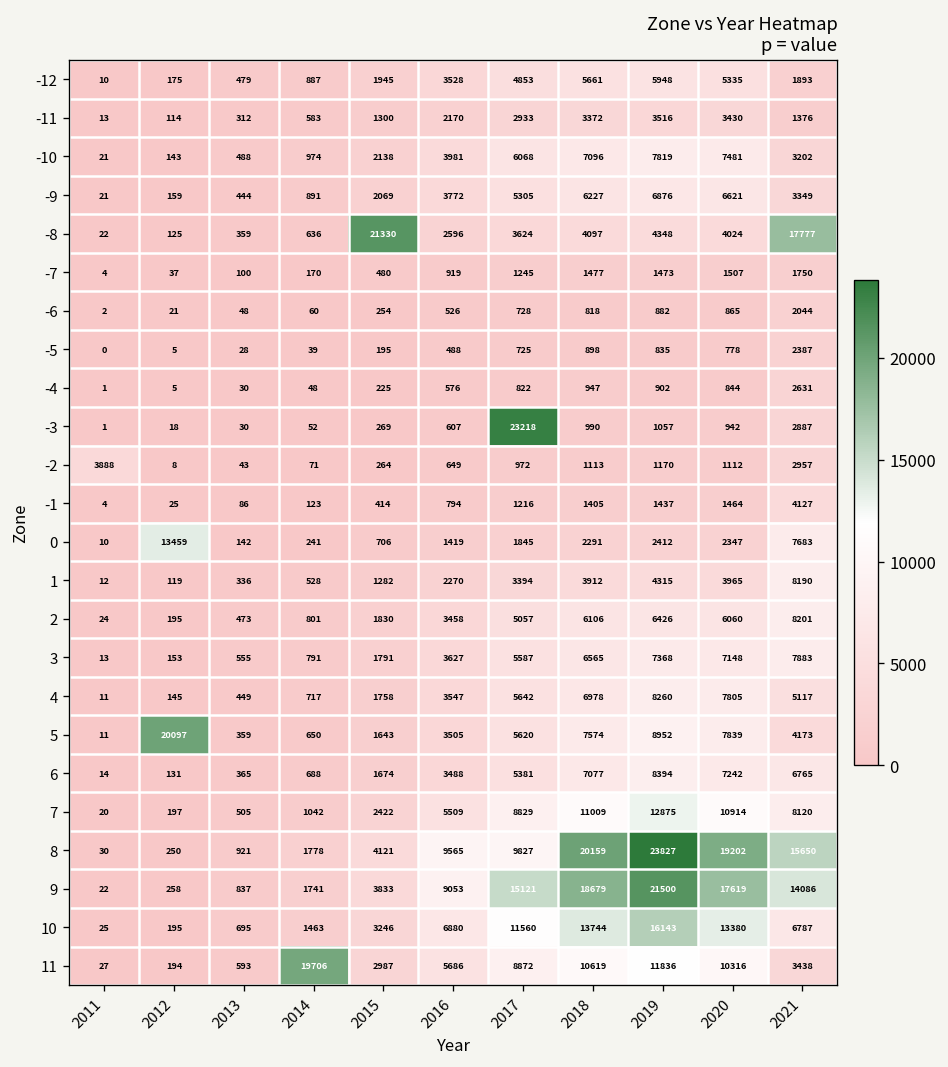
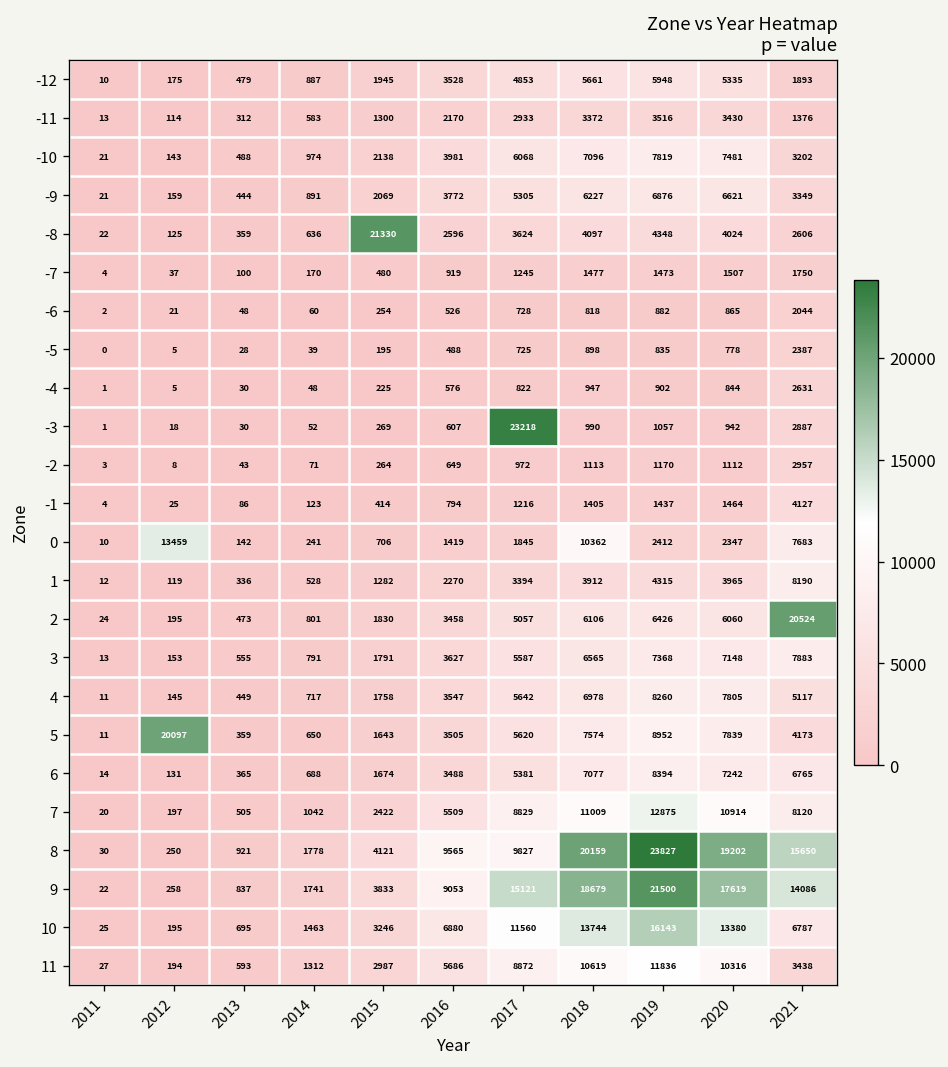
-8, 2021: 17777 -> 2606
-2, 2011: 3888 -> 3
0, 2018: 2291 -> 10362
2, 2021: 8201 -> 20524
11, 2014: 19706 -> 1312
